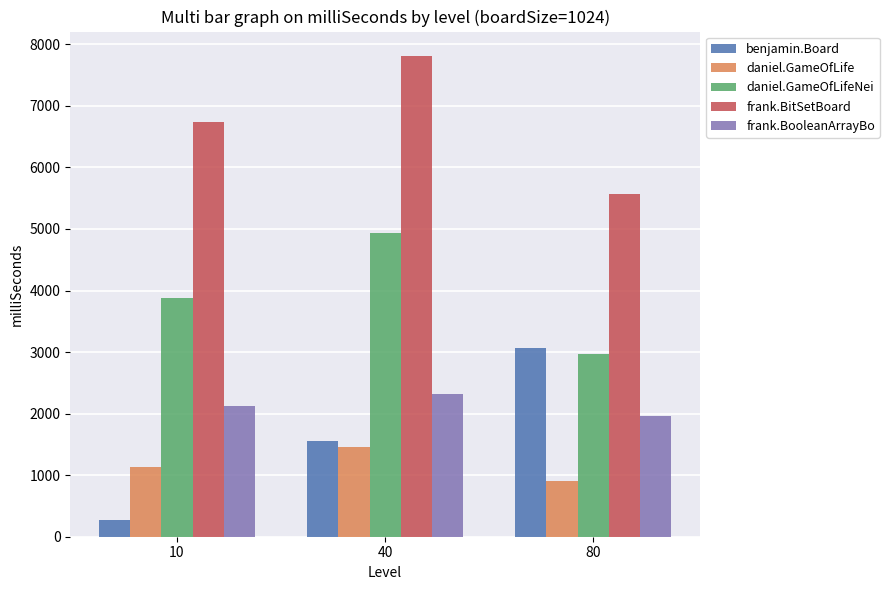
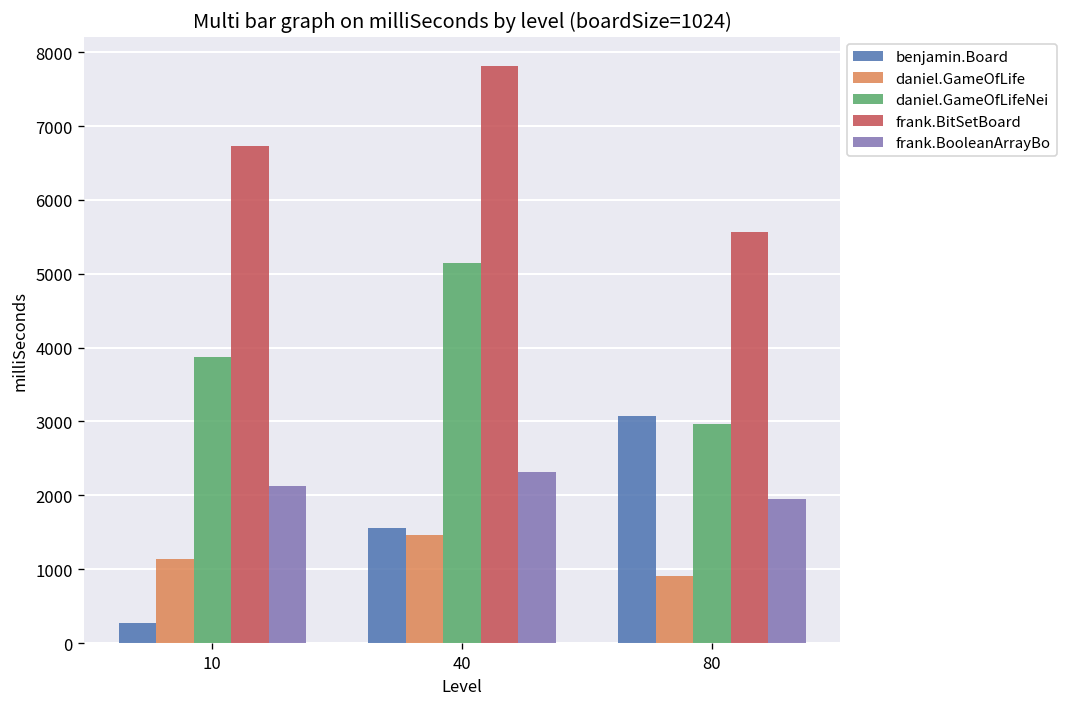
daniel.GameOfLifeNei, 40: 4900 -> 5200
